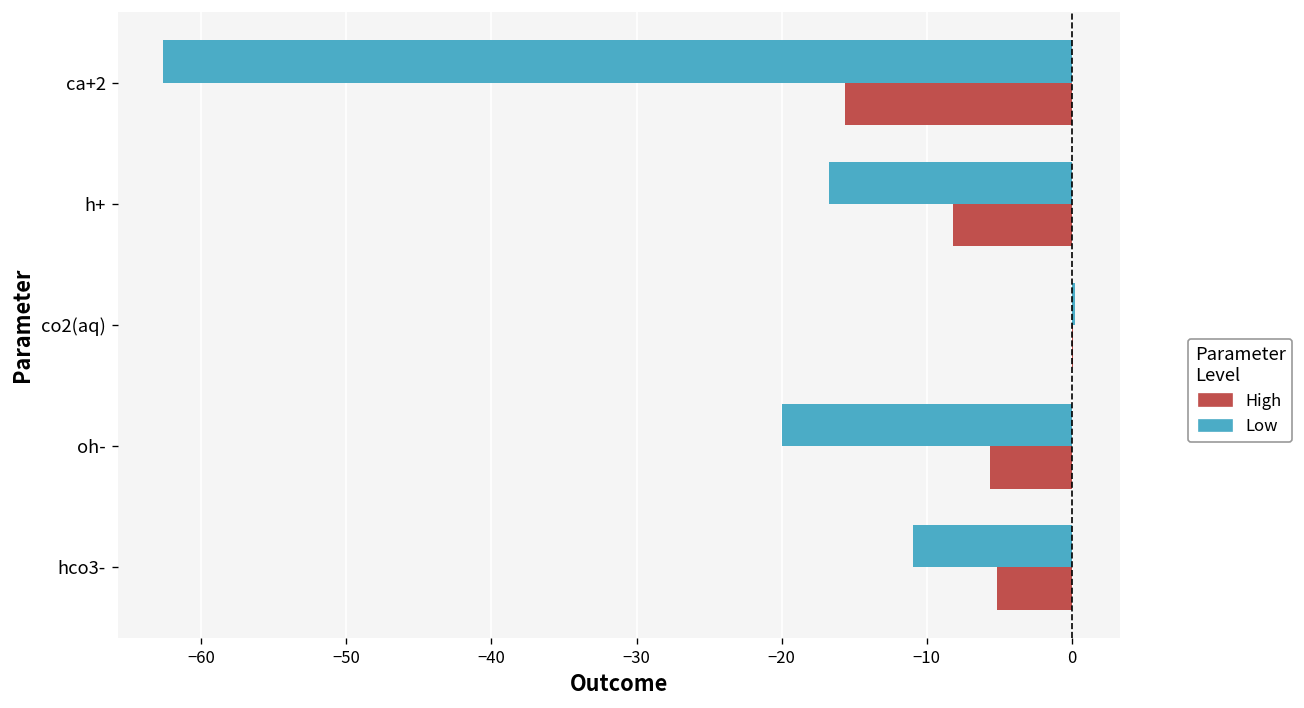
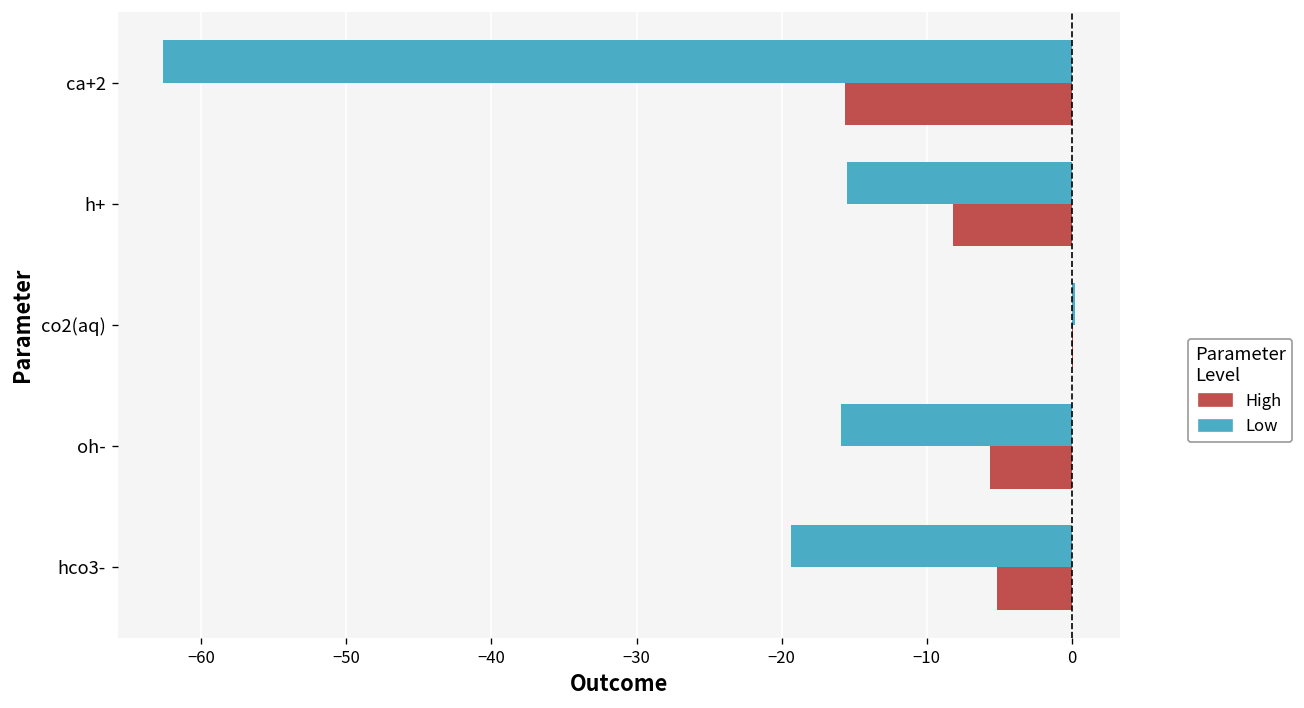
Low, h+: -16.7 -> -15.5
Low, oh-: -20.0 -> -15.9
Low, hco3-: -11.0 -> -19.4
